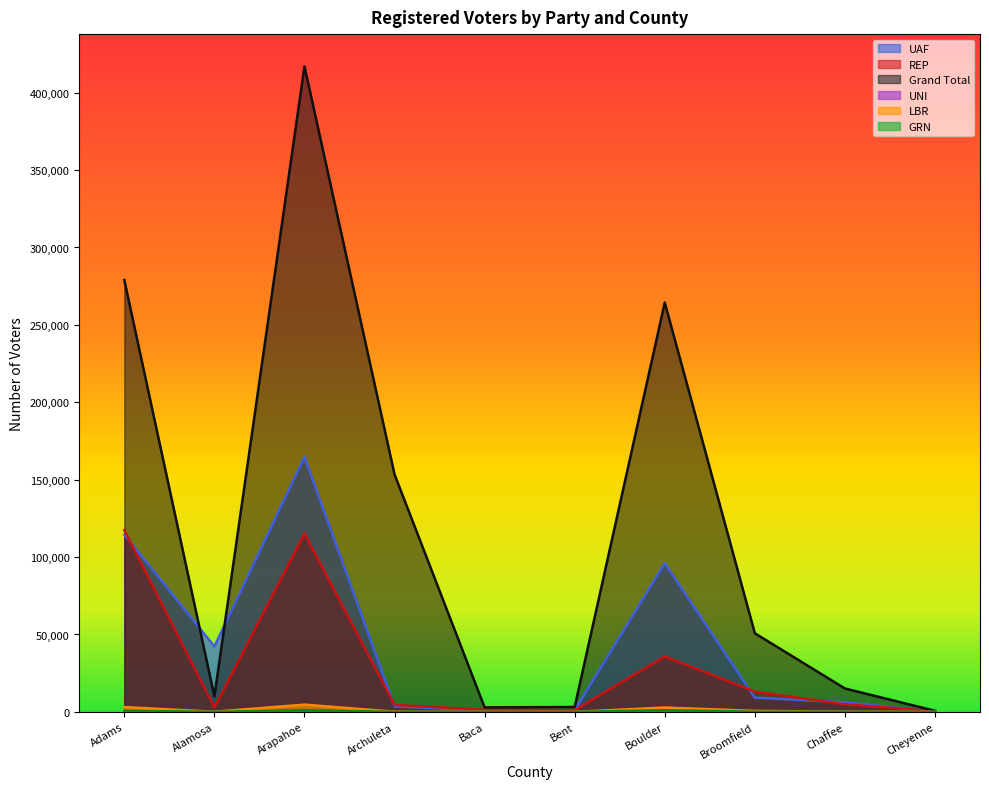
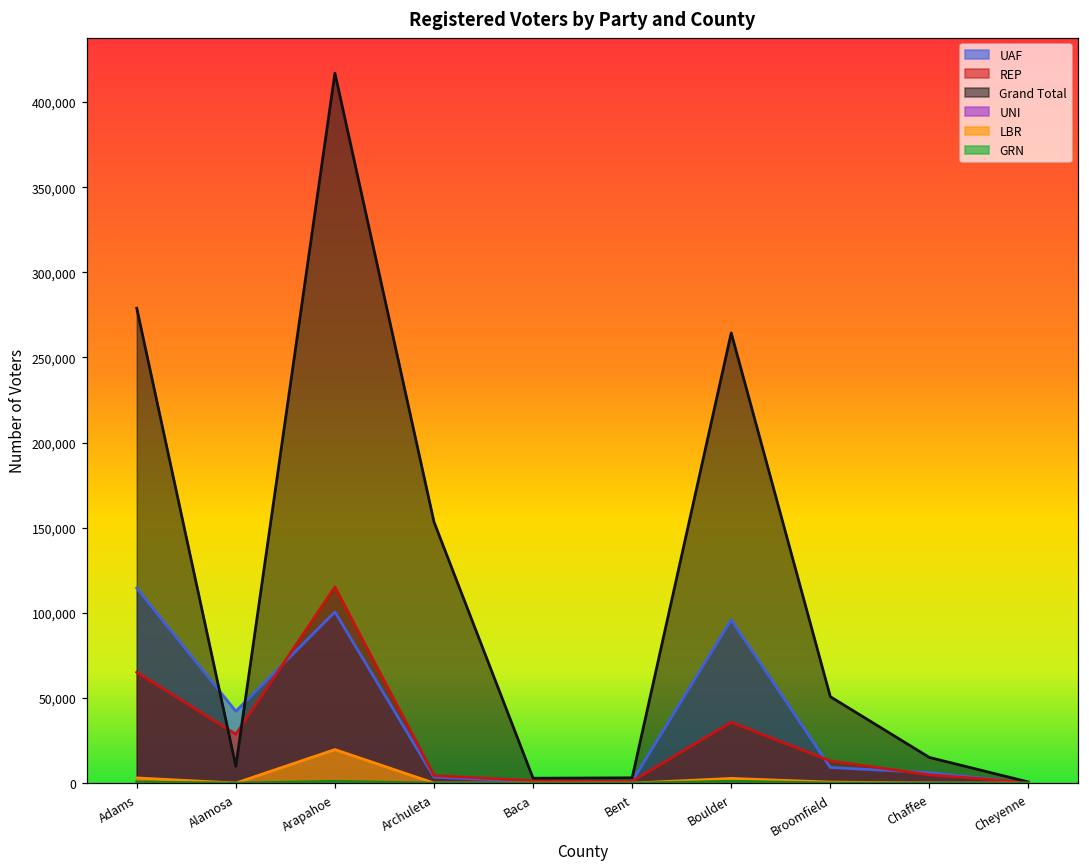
REP, Adams: 117,000 -> 65,000
REP, Alamosa: 3,000 -> 29,000
UAF, Arapahoe: 165,000 -> 101,000
LBR, Arapahoe: 5,000 -> 20,000
